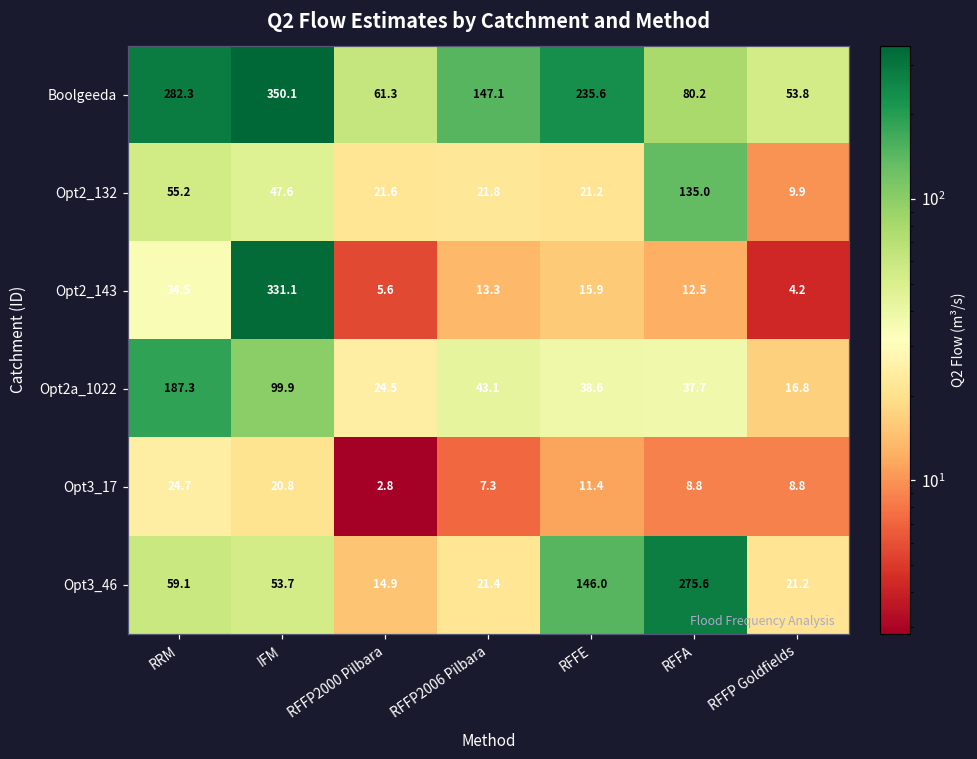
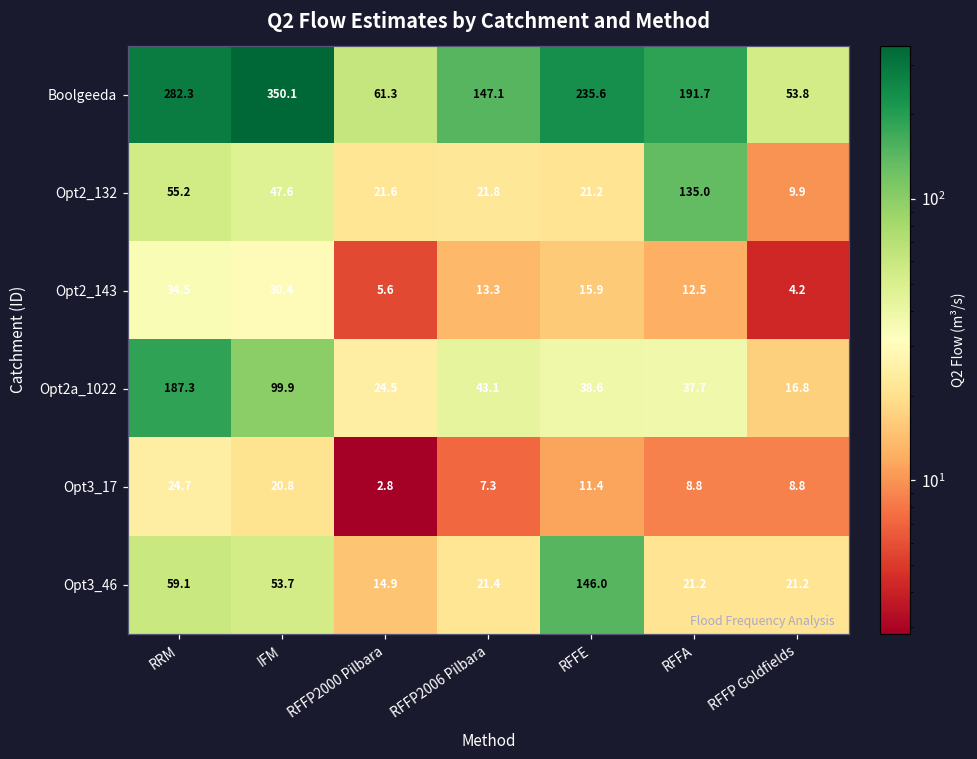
Boolgeeda, RFFA: 80.2 -> 191.7
Opt2_143, IFM: 331.1 -> 30.4
Opt3_46, RFFA: 275.6 -> 21.2
